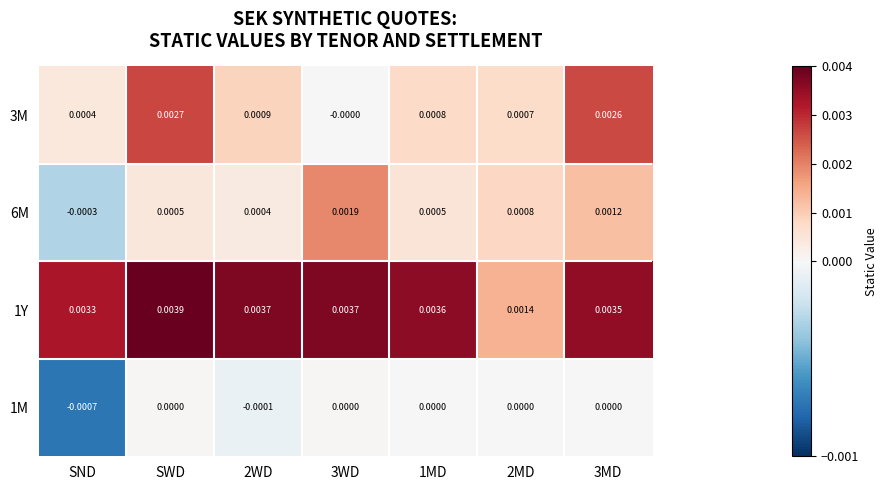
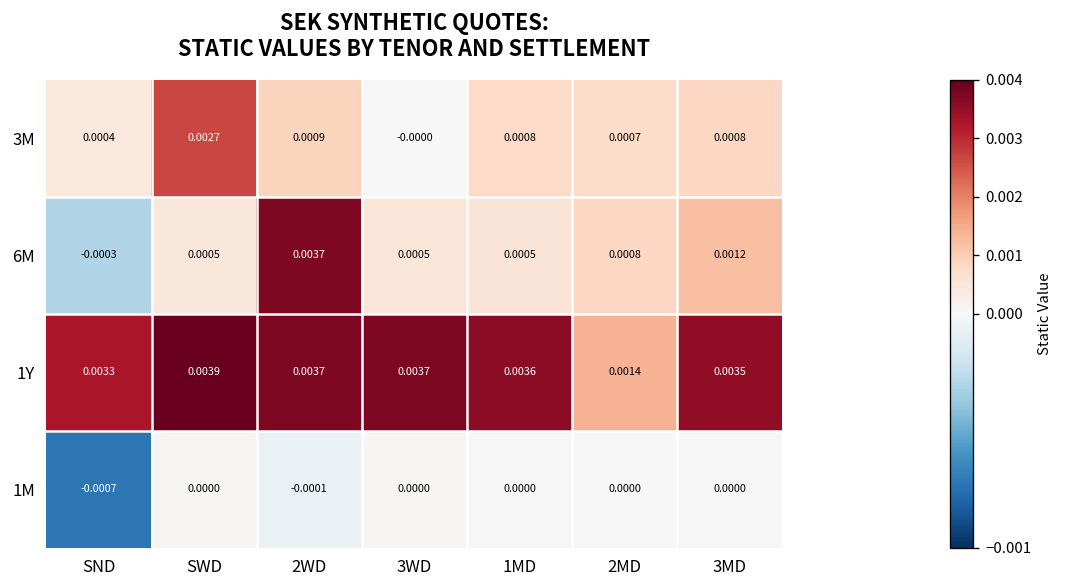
3M, 3MD: 0.0026 -> 0.0008
6M, 2WD: 0.0004 -> 0.0037
6M, 3WD: 0.0019 -> 0.0005
